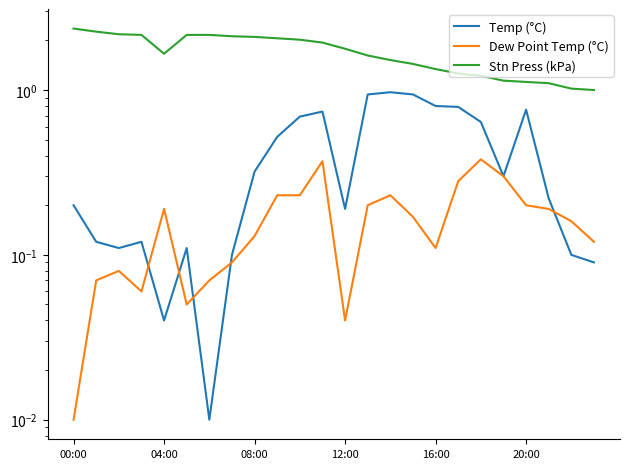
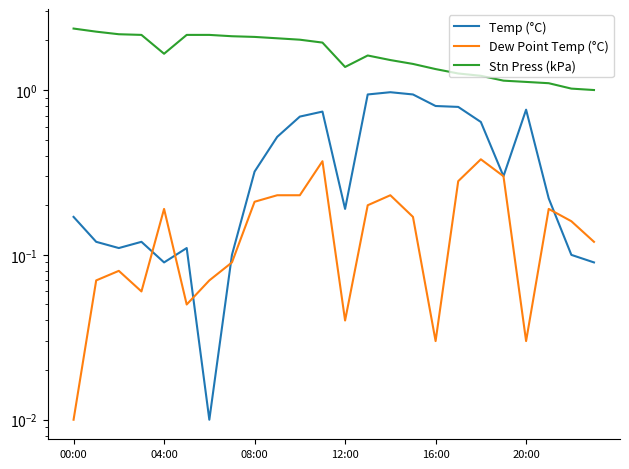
Temp (°C), 00:00: 0.20 -> 0.17
Temp (°C), 04:00: 0.040 -> 0.09
Dew Point Temp (°C), 08:00: 0.13 -> 0.21
Stn Press (kPa), 12:00: 1.8 -> 1.4
Dew Point Temp (°C), 16:00: 0.11 -> 0.030
Dew Point Temp (°C), 20:00: 0.20 -> 0.030
